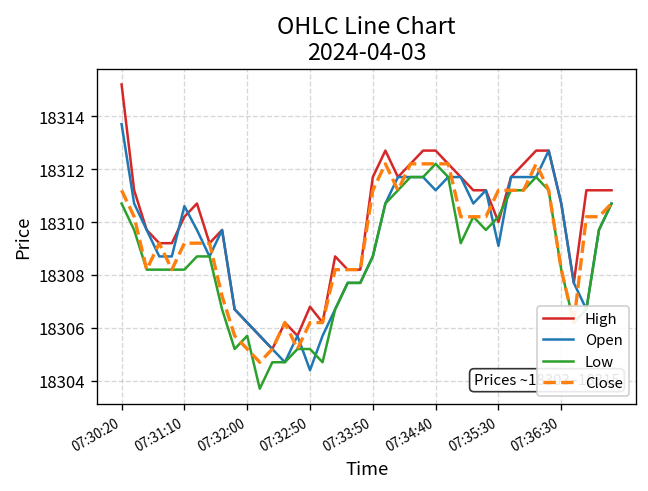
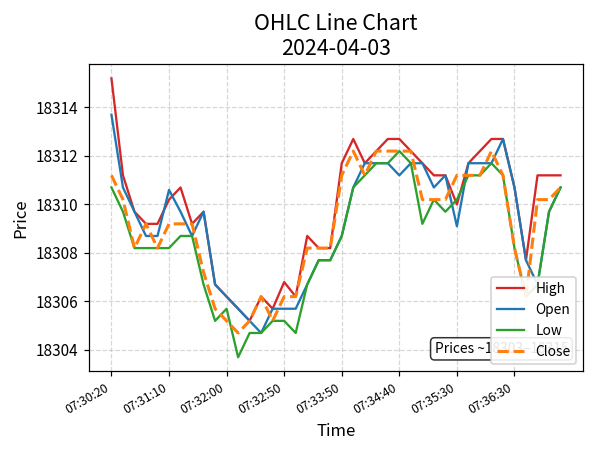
Open, 07:32:50: 18304.4 -> 18305.7
